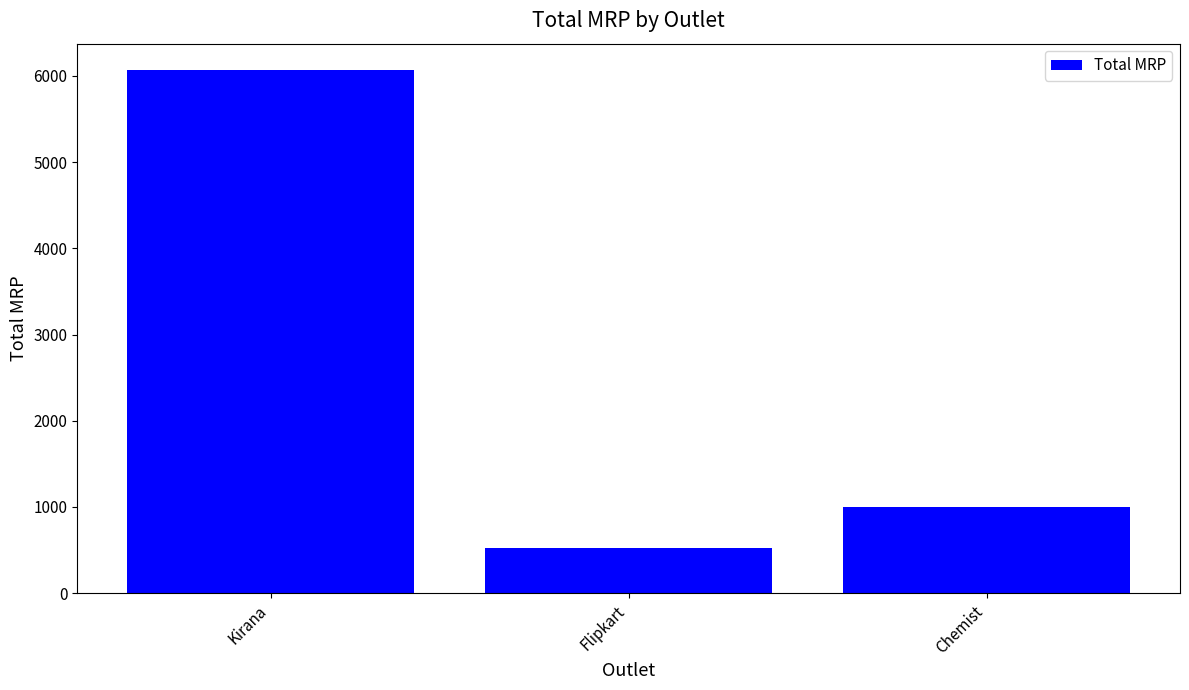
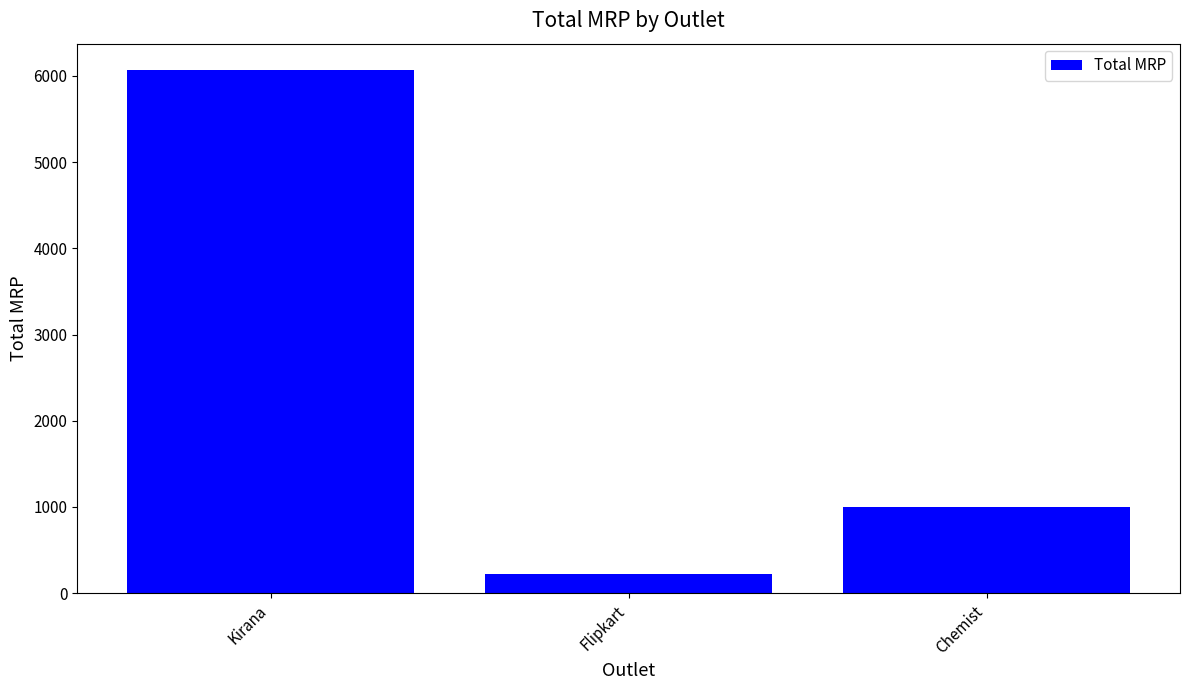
Flipkart: 500 -> 200
